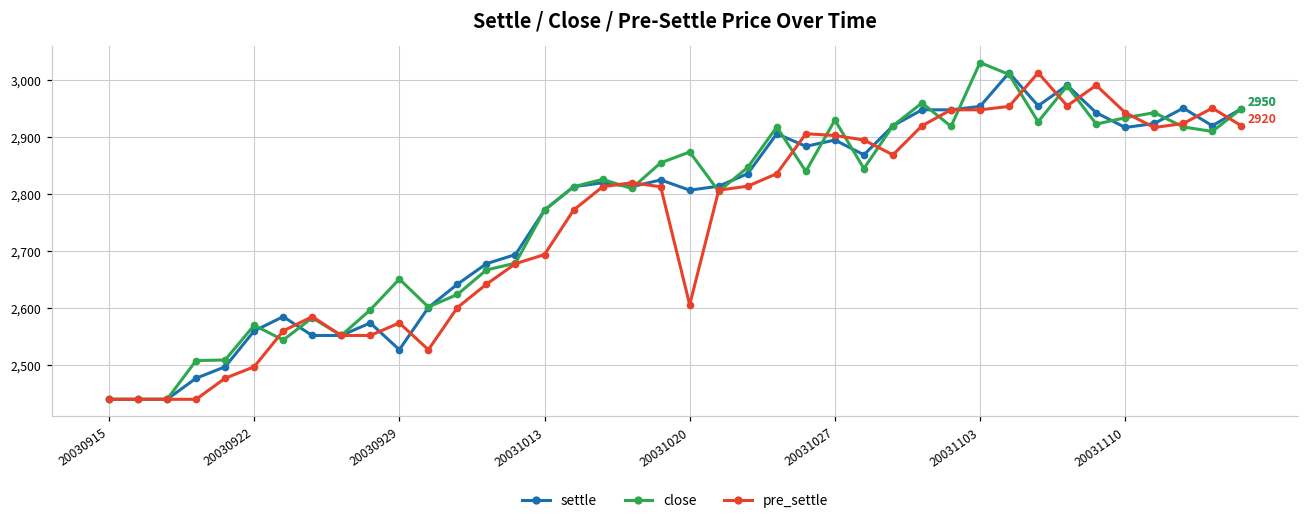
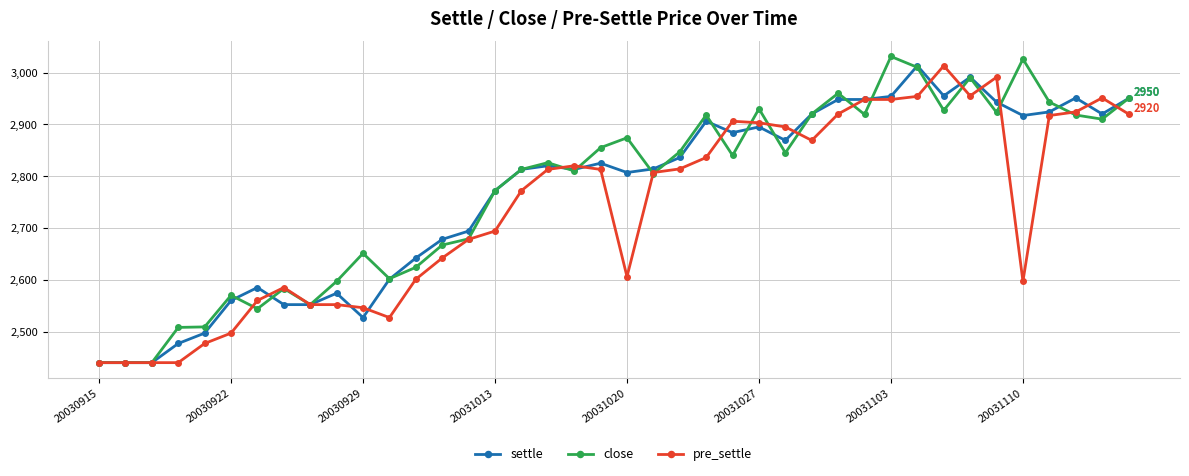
pre_settle, 20030929: 2,570 -> 2,550
close, 20031110: 2,930 -> 3,030
pre_settle, 20031110: 2,940 -> 2,600
